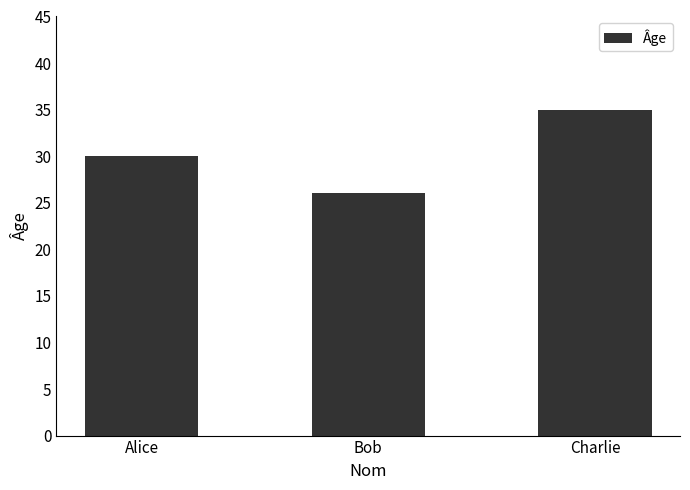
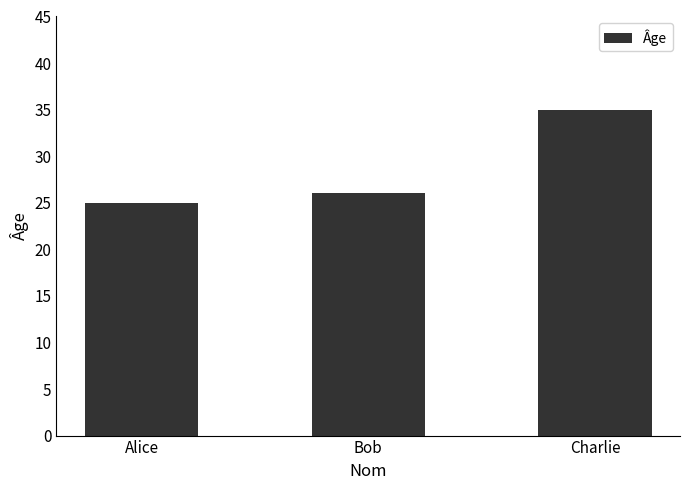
Alice: 30 -> 25
